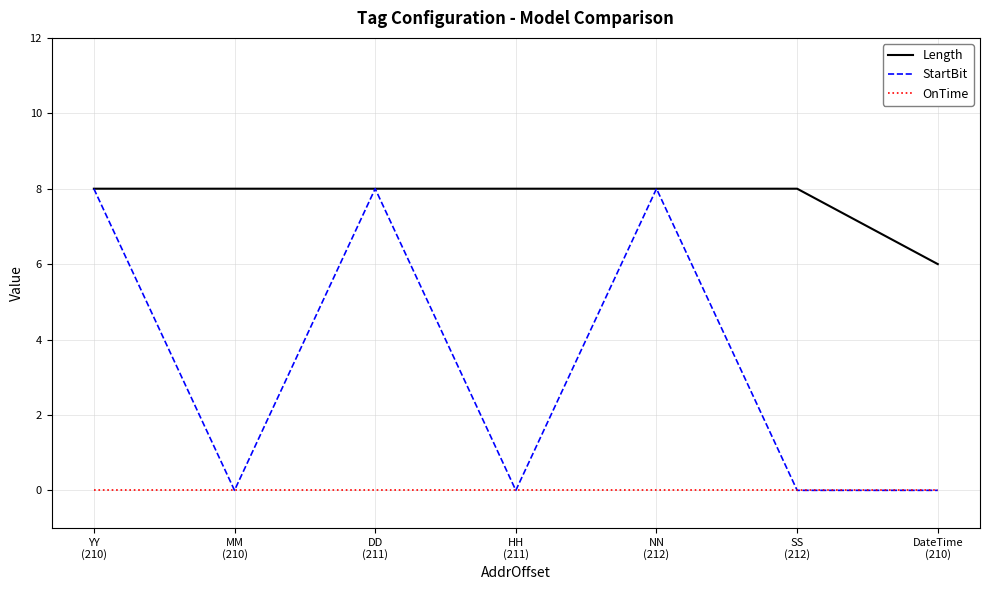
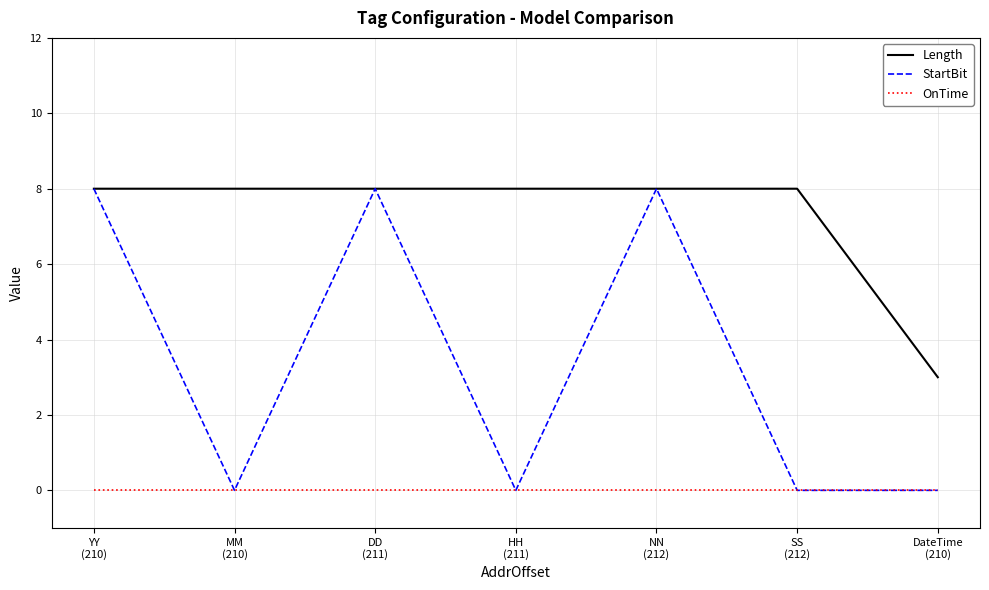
Length, DateTime (210): 6 -> 3
